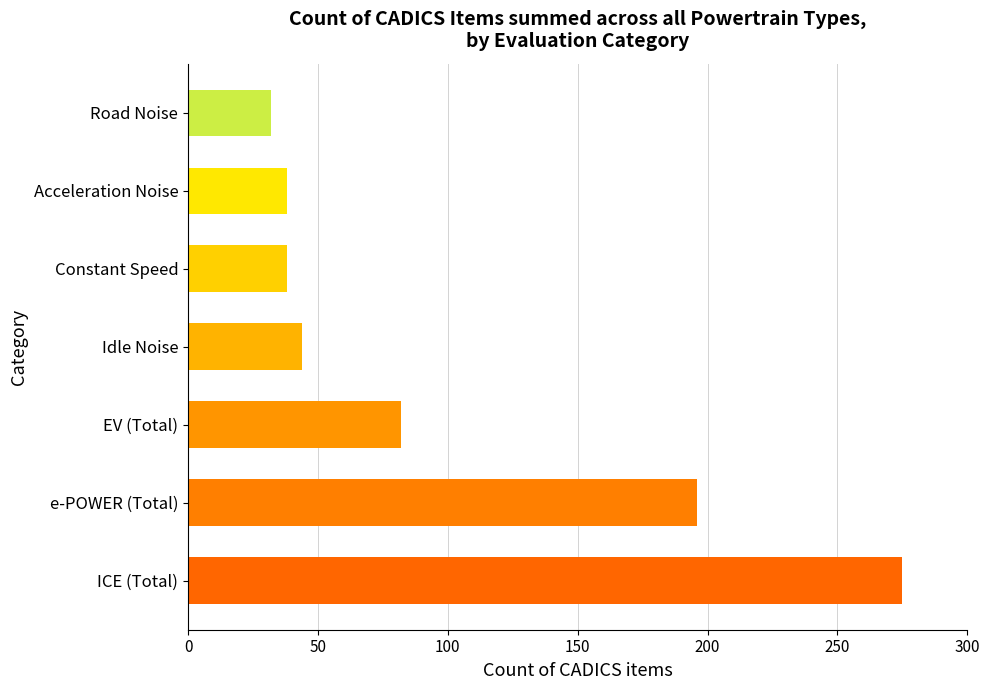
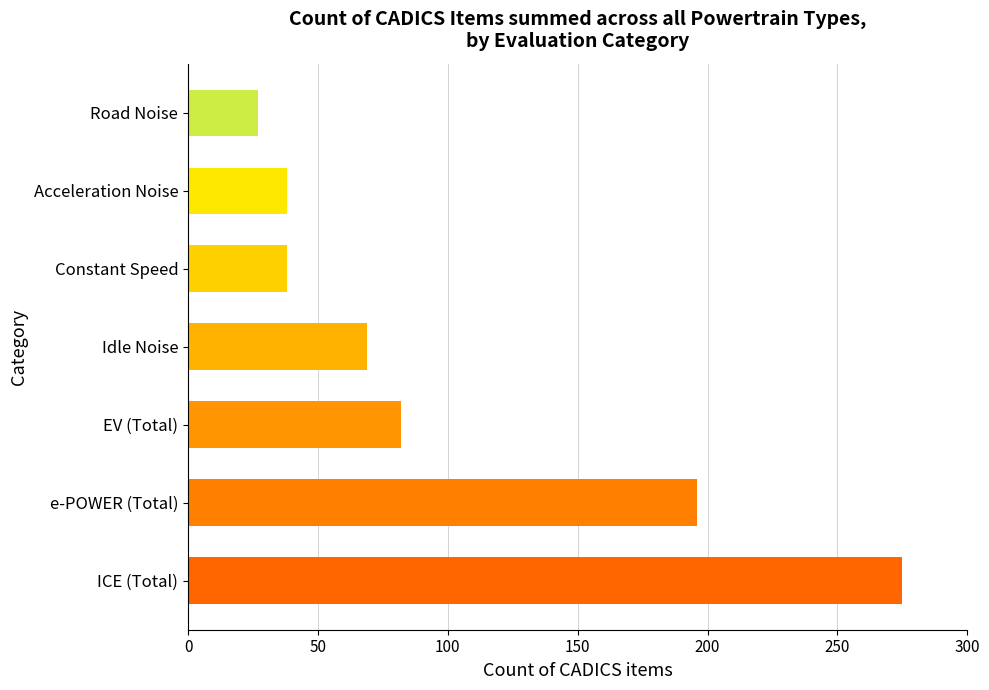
Road Noise: 32 -> 27
Idle Noise: 44 -> 69
